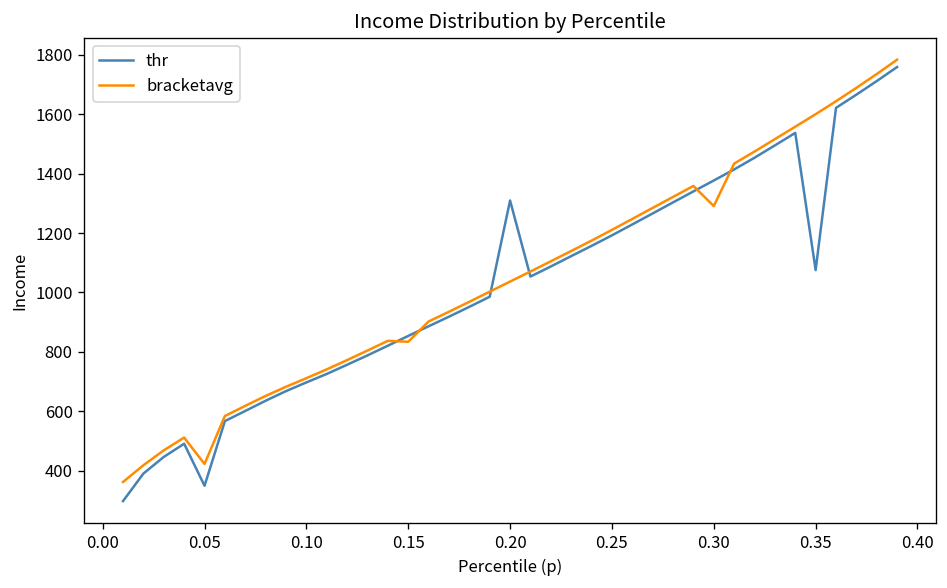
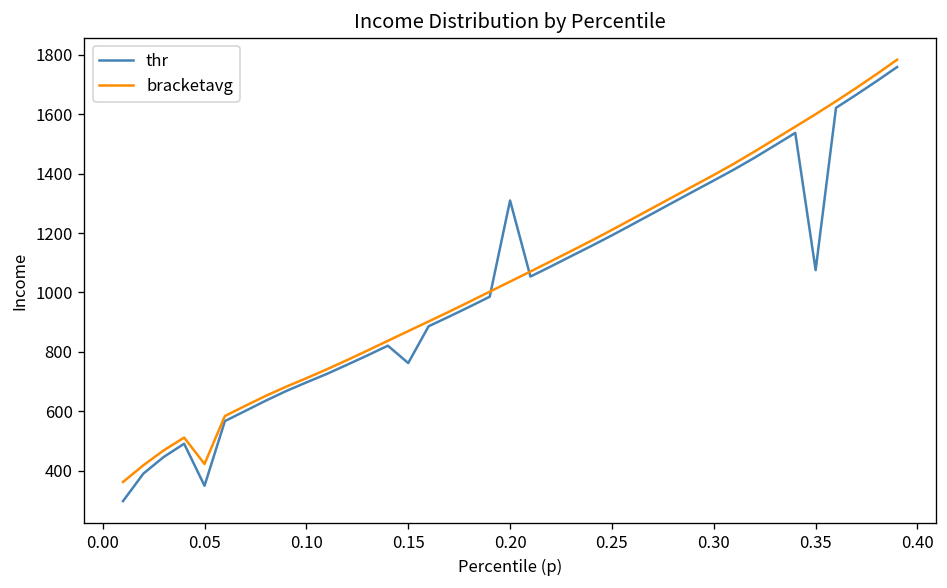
thr, 0.15: 850 -> 760
bracketavg, 0.15: 830 -> 870
bracketavg, 0.30: 1290 -> 1400
